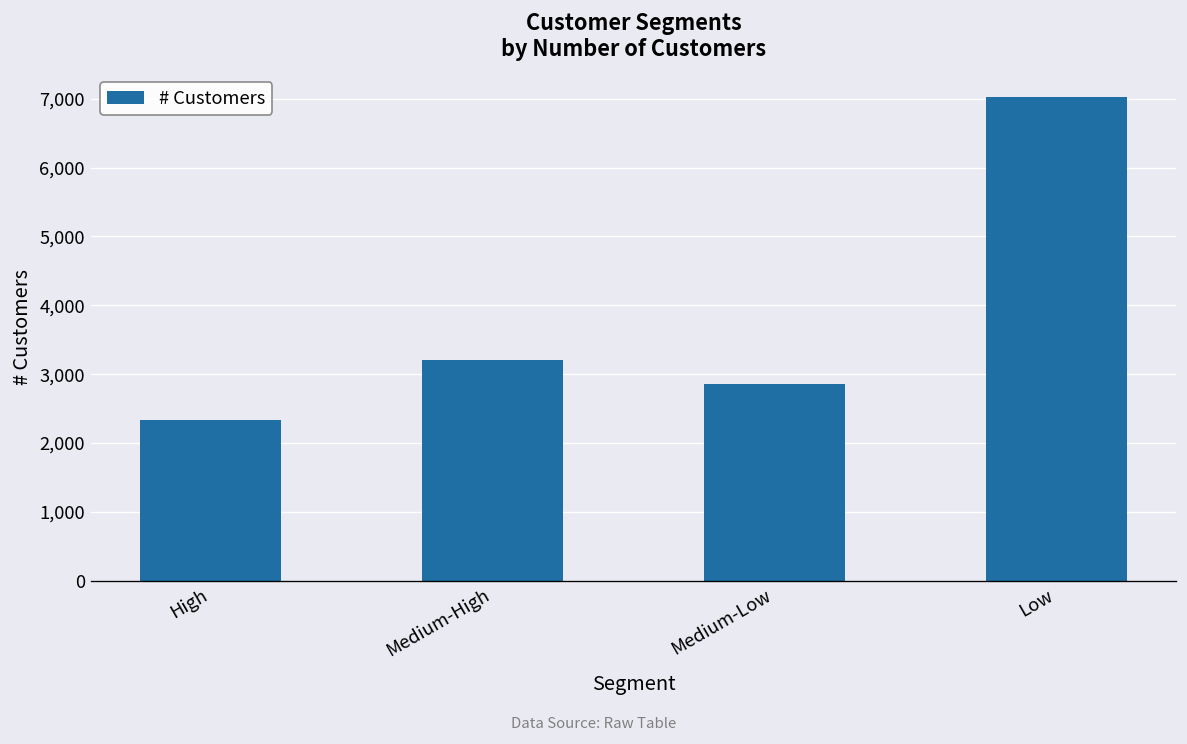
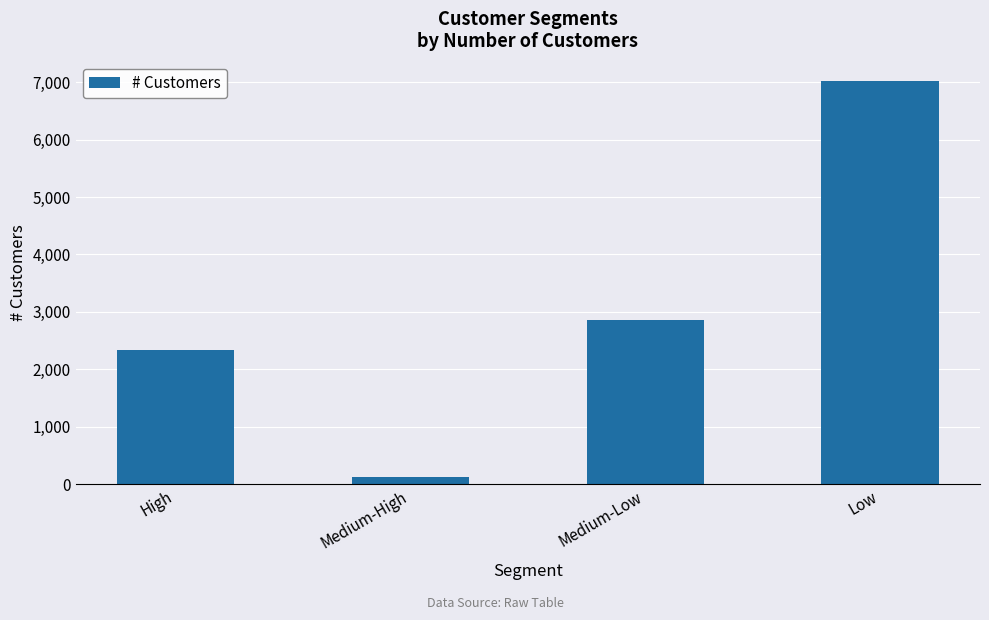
Medium-High: 3,200 -> 100
